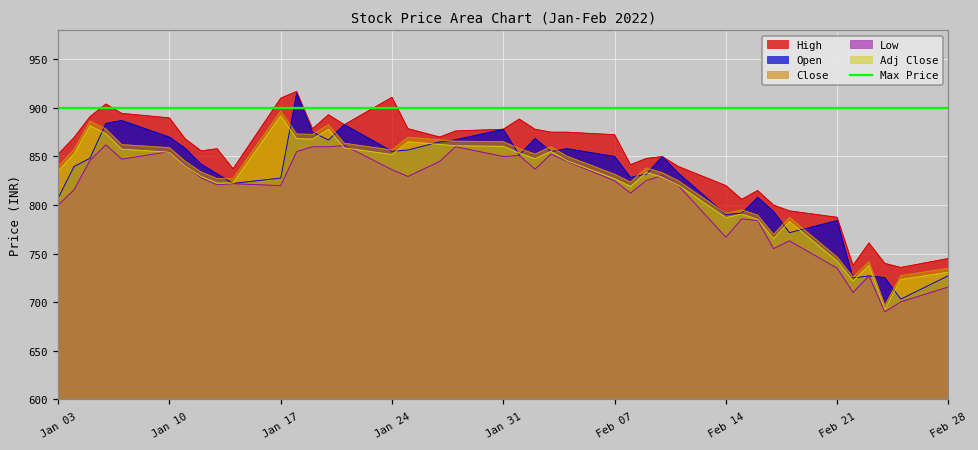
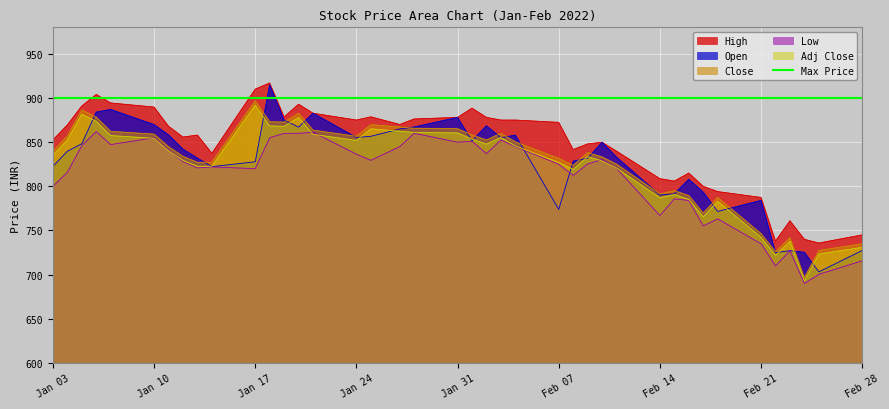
Open, Jan 03: 810 -> 820
High, Jan 24: 910 -> 880
Open, Feb 07: 850 -> 770
High, Feb 14: 820 -> 810
